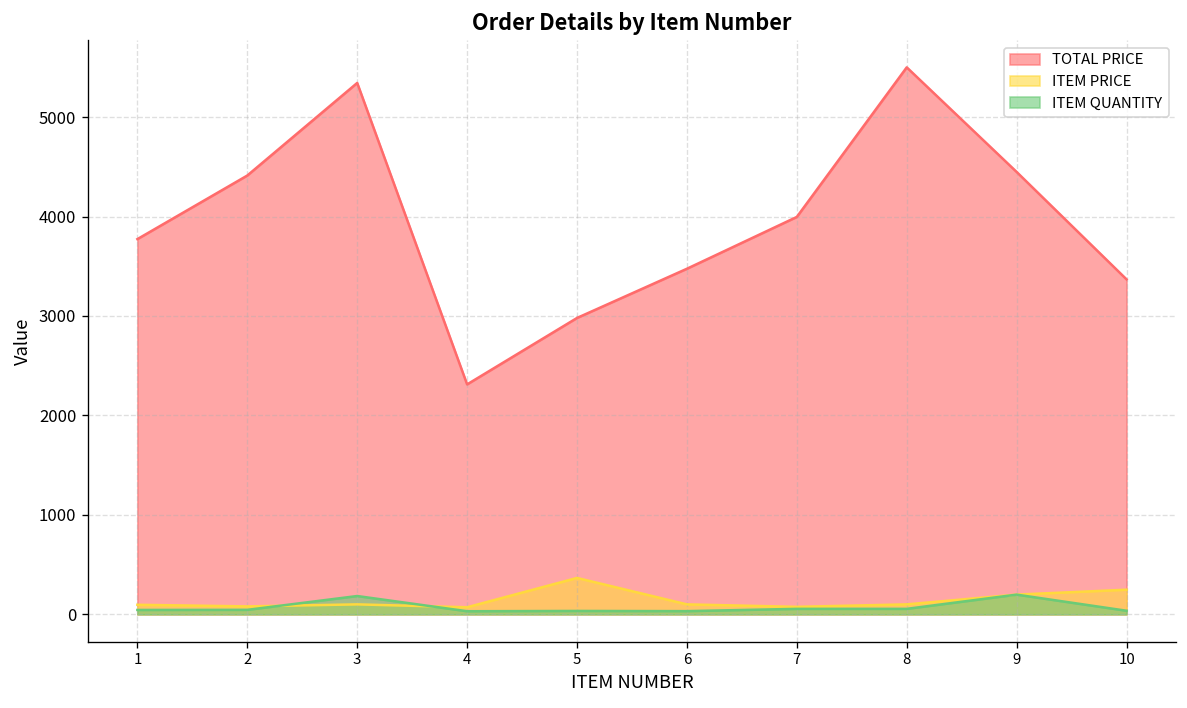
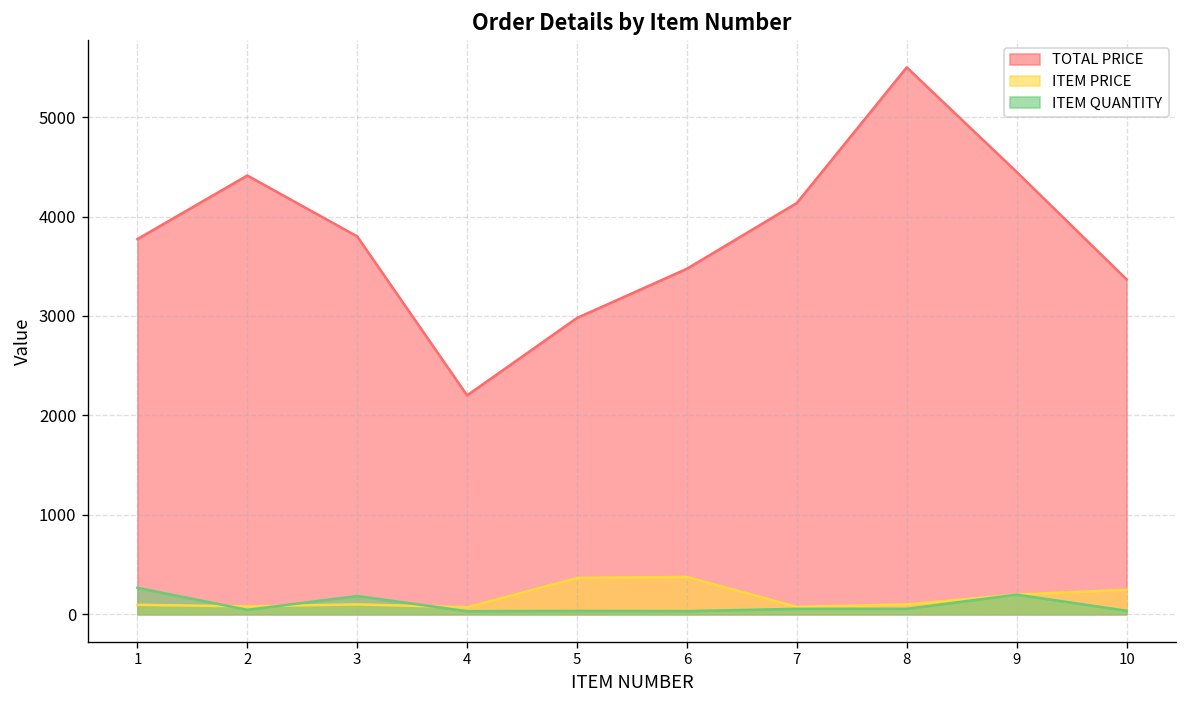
ITEM QUANTITY, 1: 0 -> 300
TOTAL PRICE, 3: 5300 -> 3800
TOTAL PRICE, 4: 2300 -> 2200
ITEM PRICE, 6: 100 -> 400
TOTAL PRICE, 7: 4000 -> 4100
